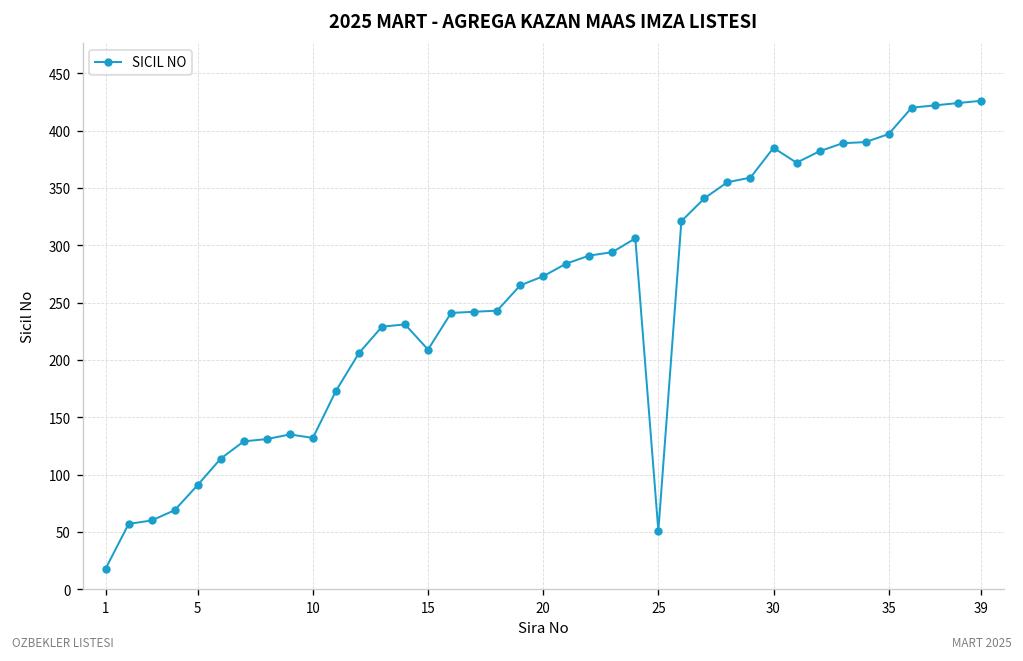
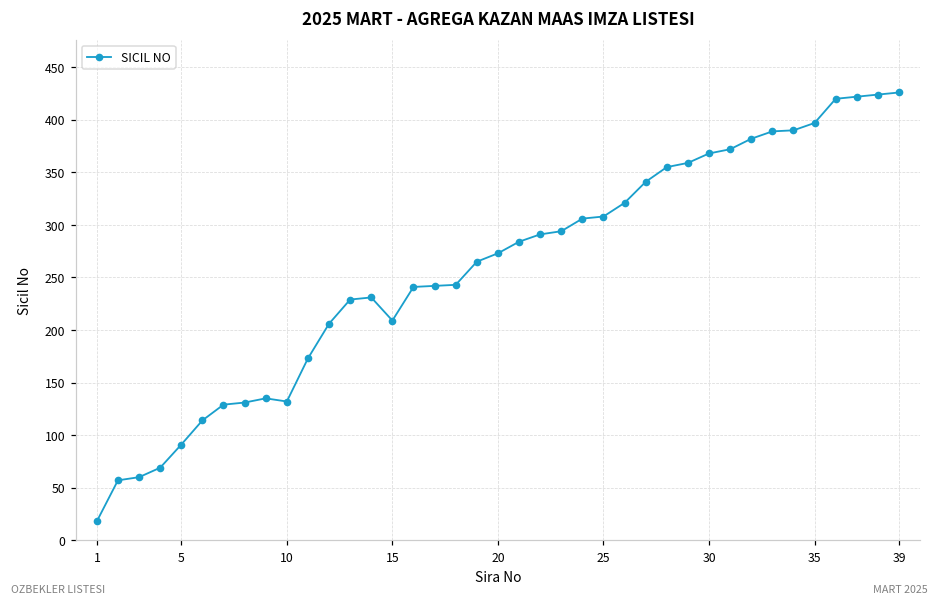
25: 50 -> 310
30: 390 -> 370
